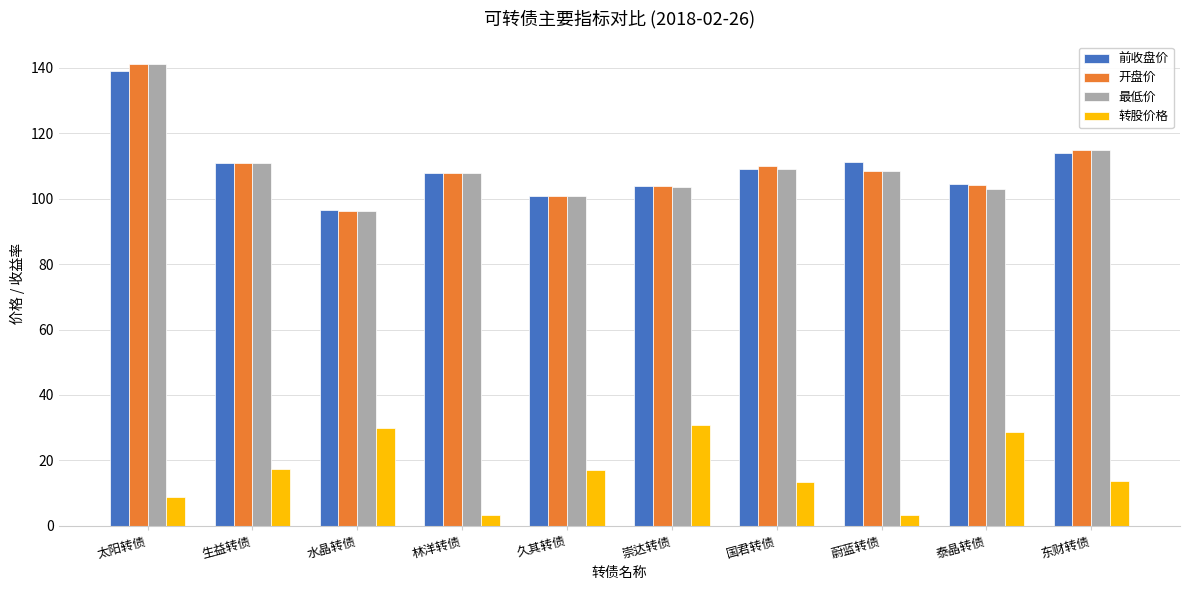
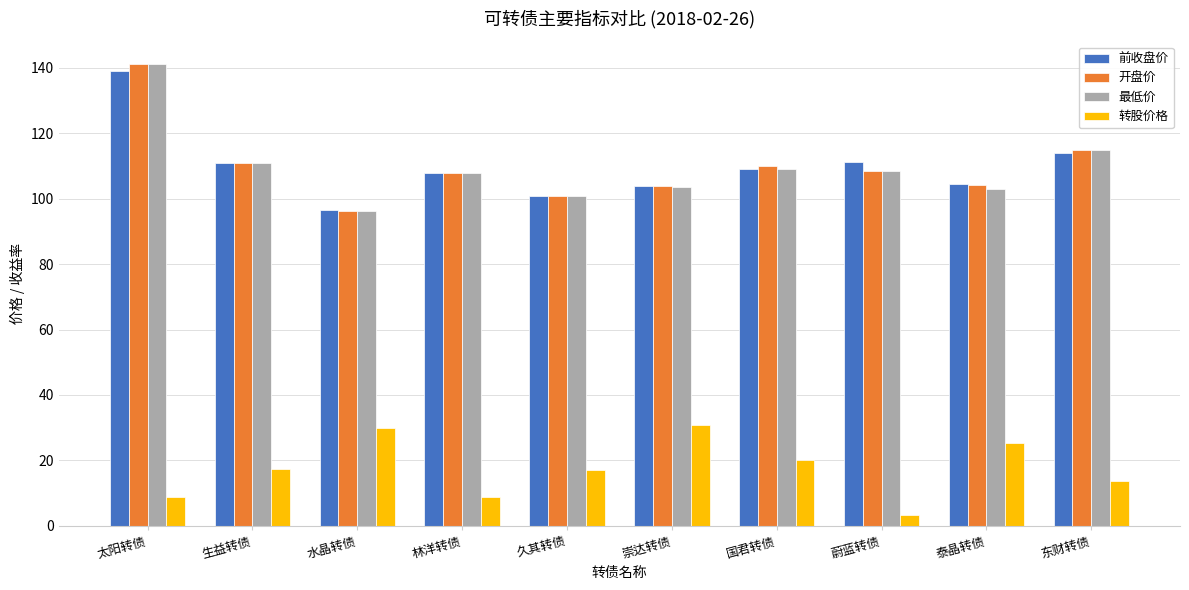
转股价格, 林洋转债: 3 -> 9
转股价格, 国君转债: 14 -> 20
转股价格, 泰晶转债: 29 -> 25
